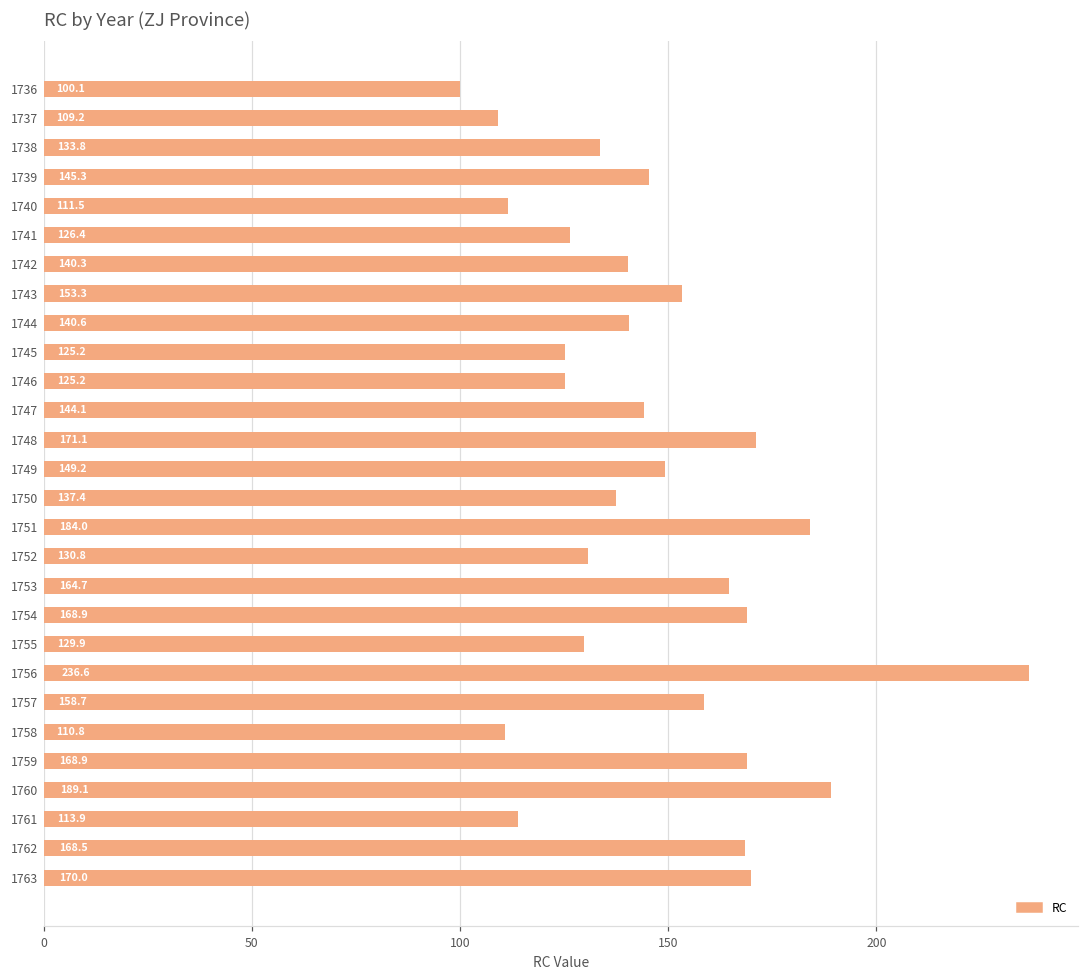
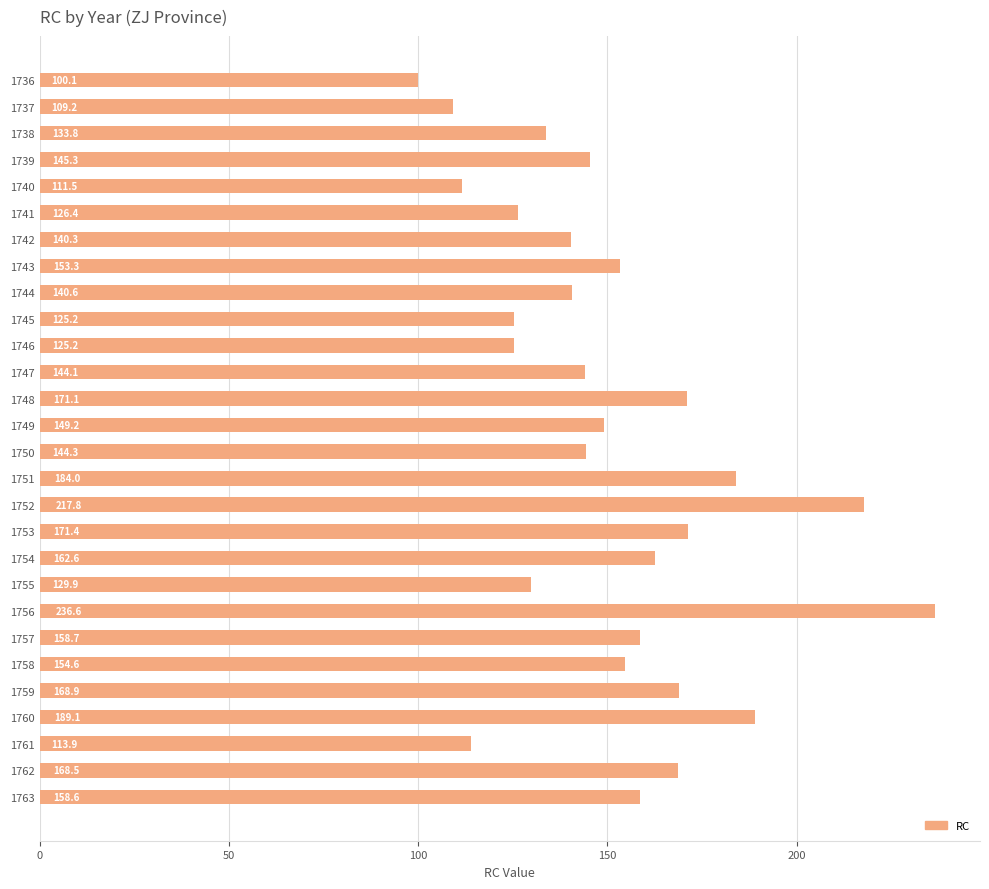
1750: 137.4 -> 144.3
1752: 130.8 -> 217.8
1753: 164.7 -> 171.4
1754: 168.9 -> 162.6
1758: 110.8 -> 154.6
1763: 170.0 -> 158.6
